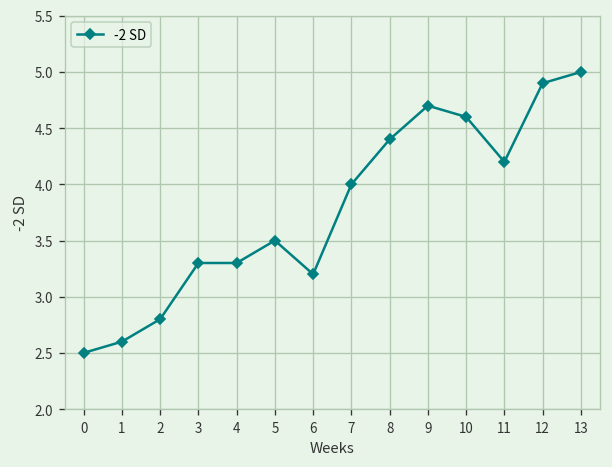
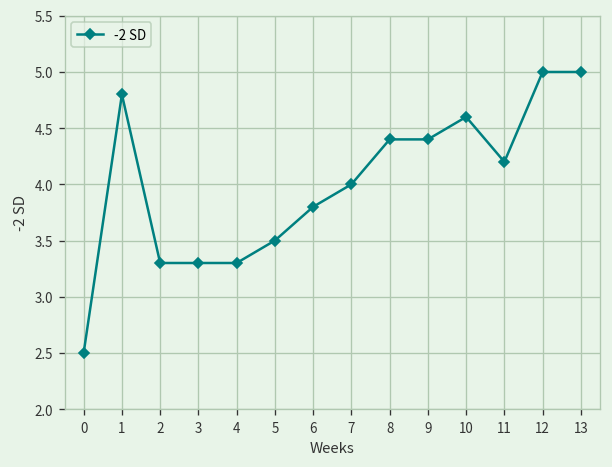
1: 2.6 -> 4.8
2: 2.8 -> 3.3
6: 3.2 -> 3.8
9: 4.7 -> 4.4
12: 4.9 -> 5.0
